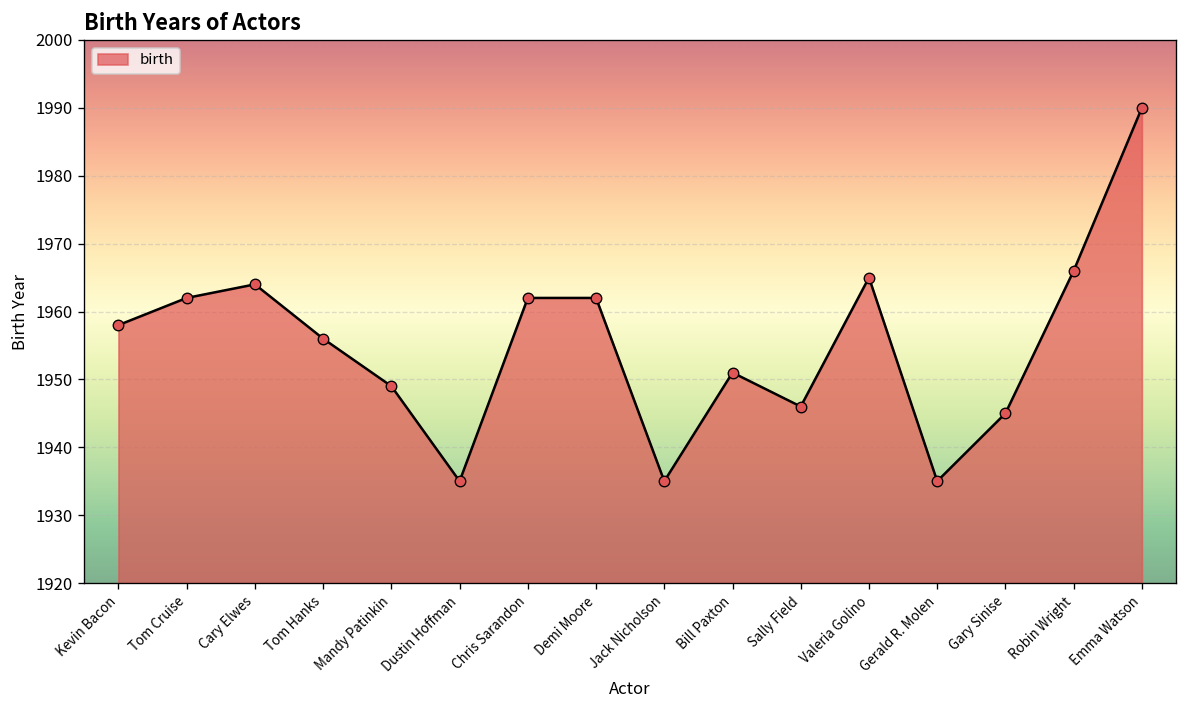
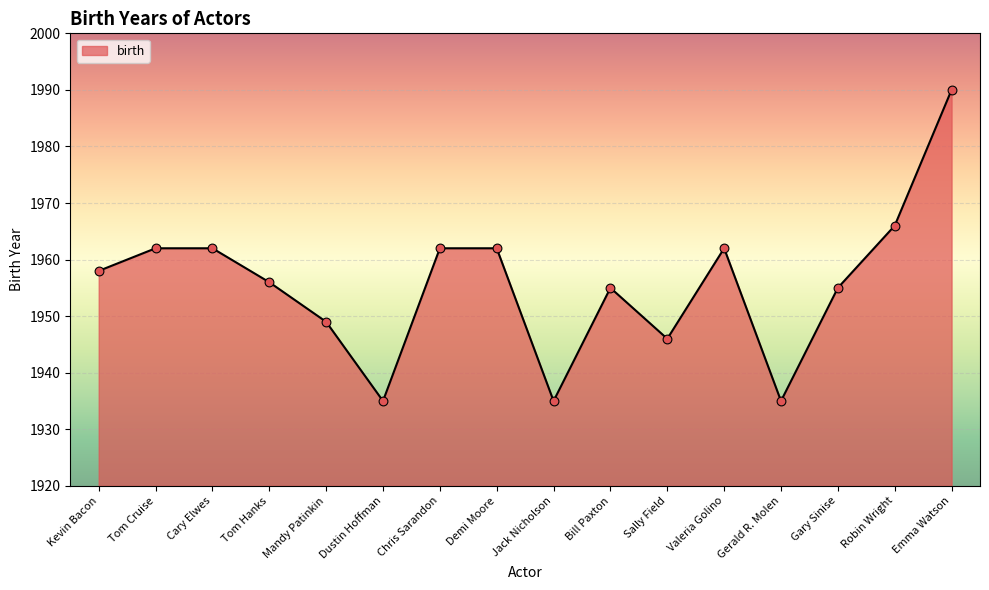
Cary Elwes: 1964 -> 1962
Bill Paxton: 1951 -> 1955
Valeria Golino: 1965 -> 1962
Gary Sinise: 1945 -> 1955
